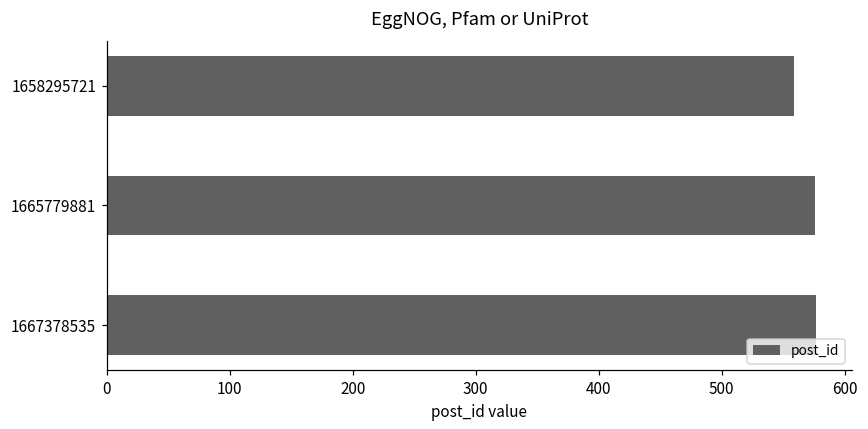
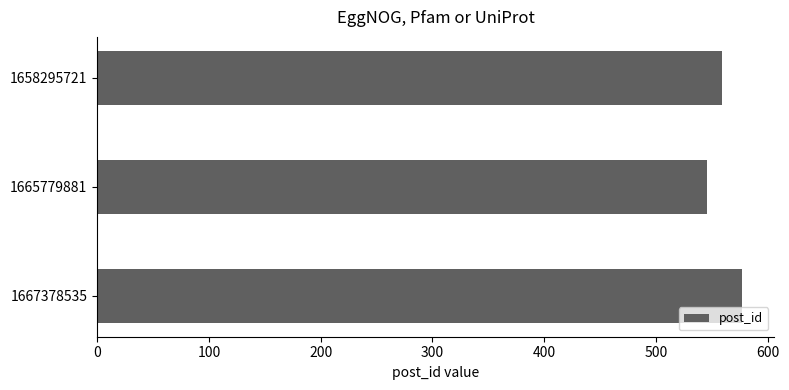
1665779881: 576 -> 546
